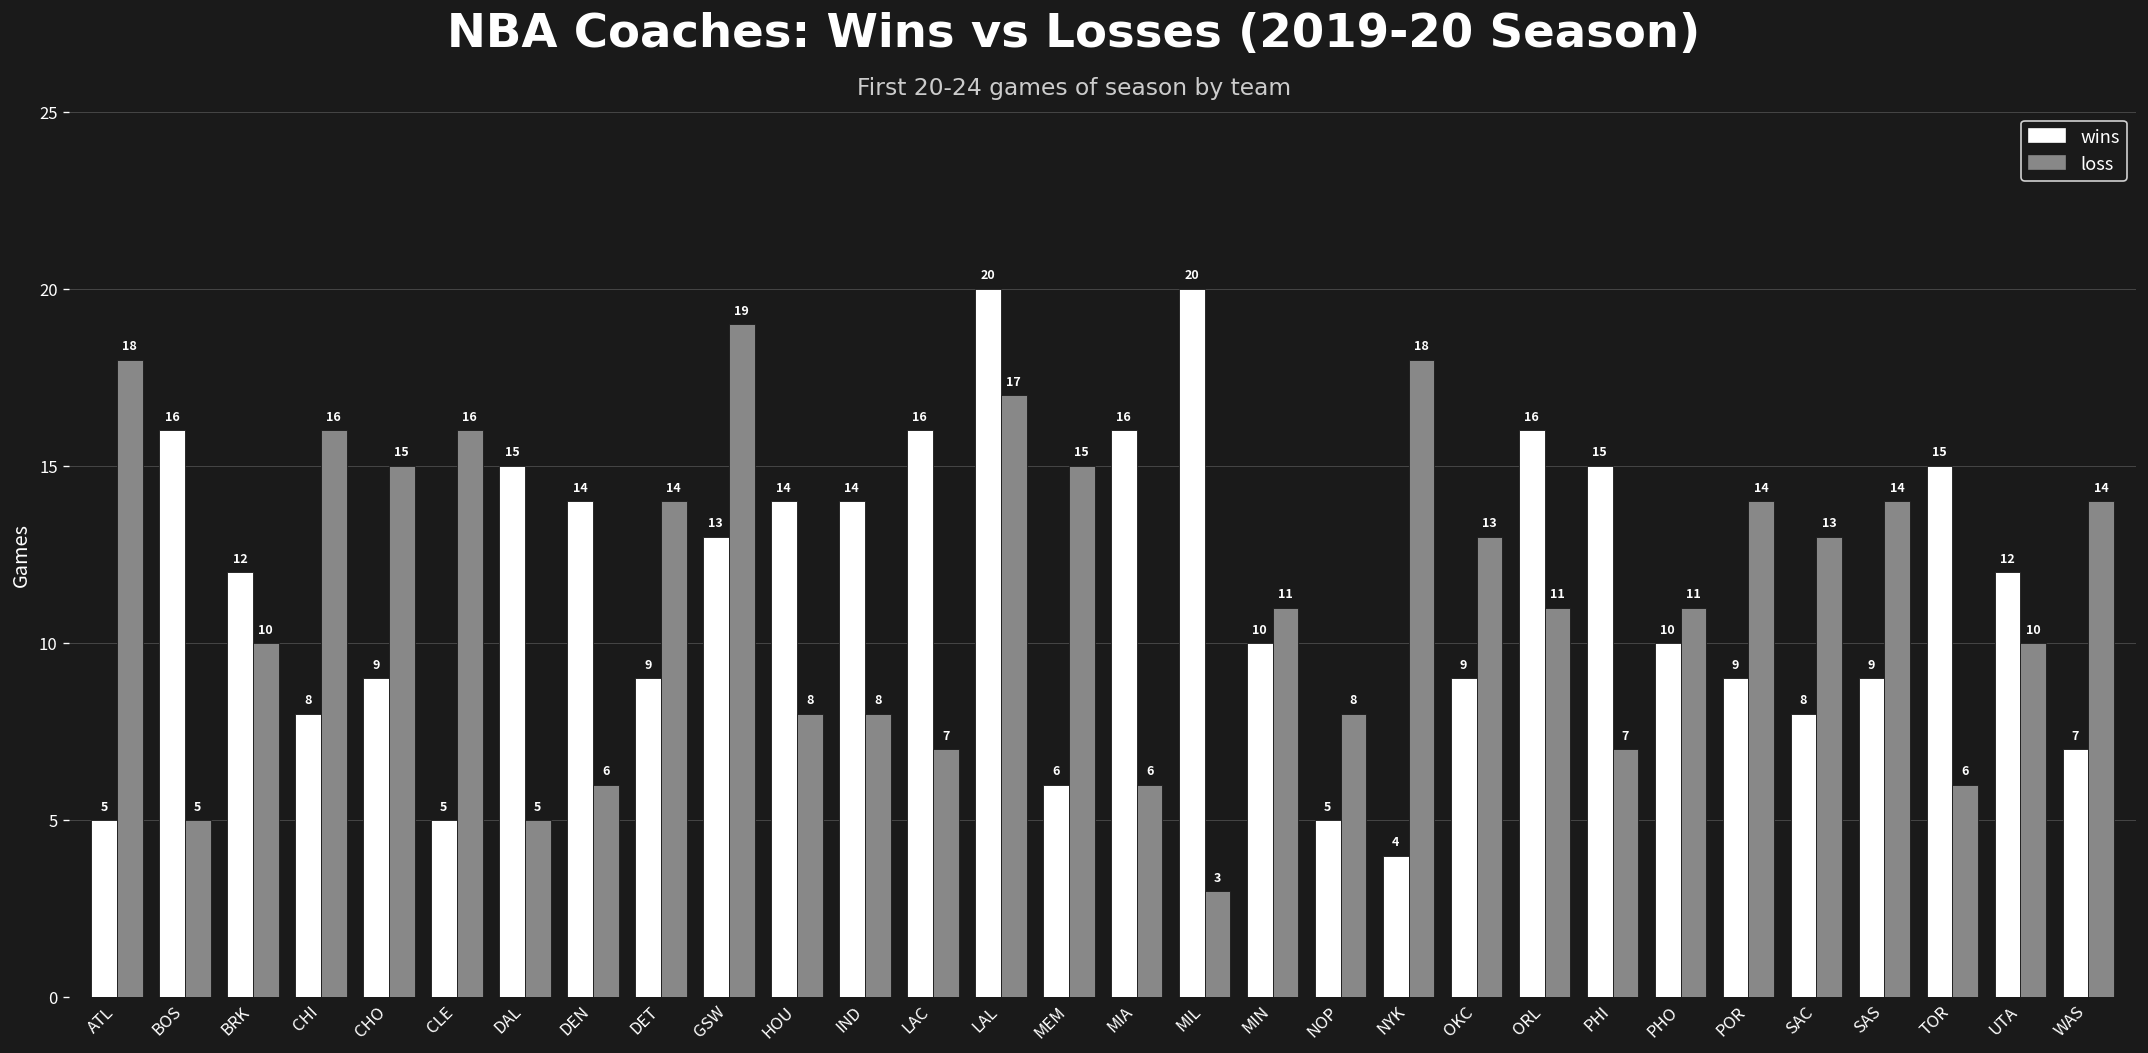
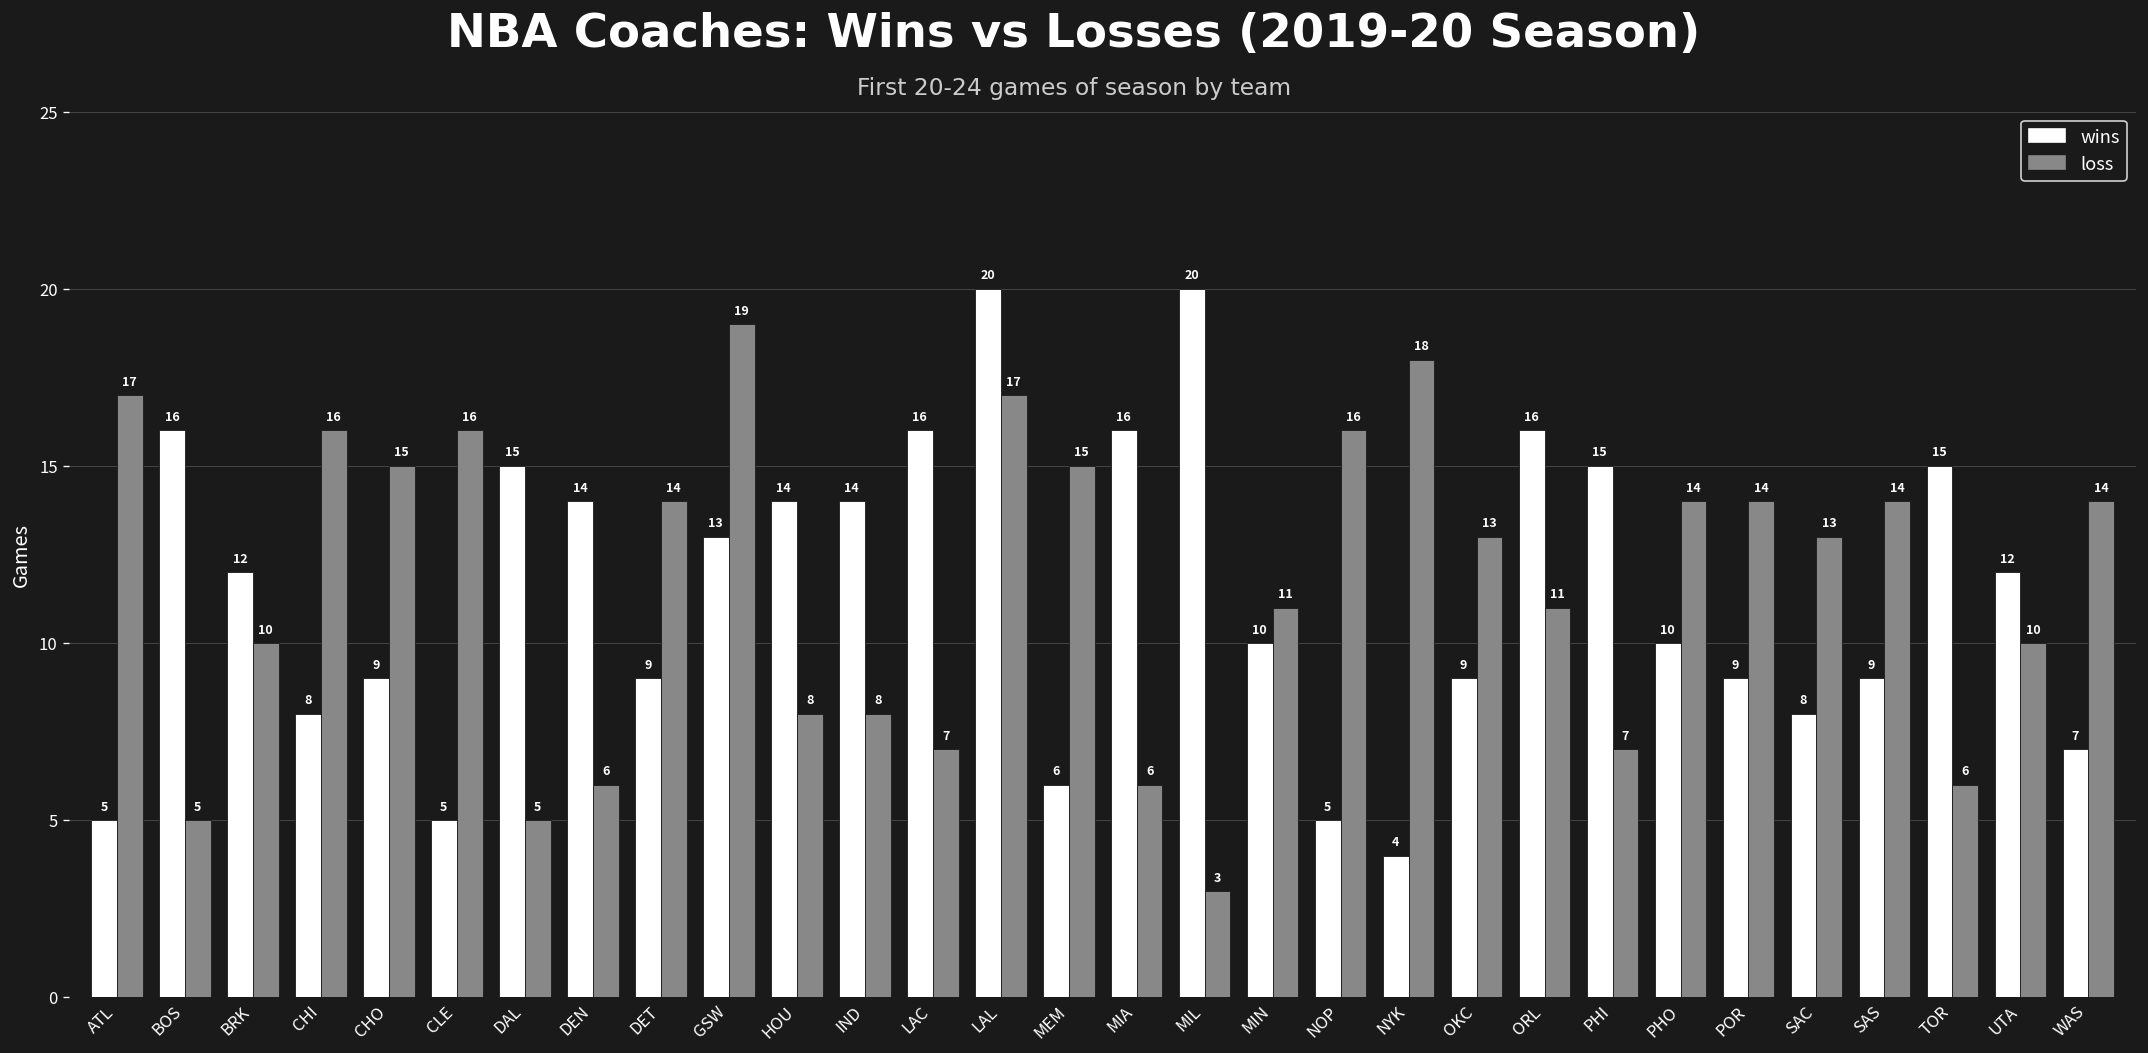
loss, ATL: 18 -> 17
loss, NOP: 8 -> 16
loss, PHO: 11 -> 14
